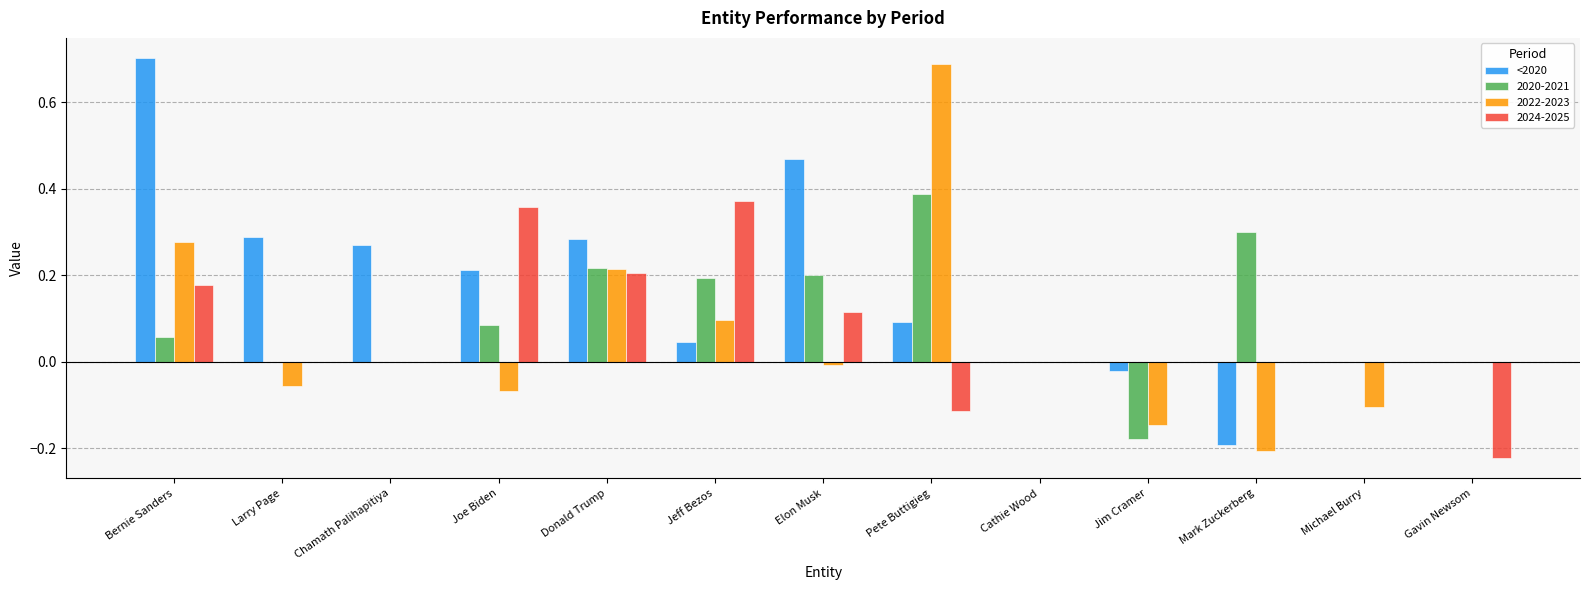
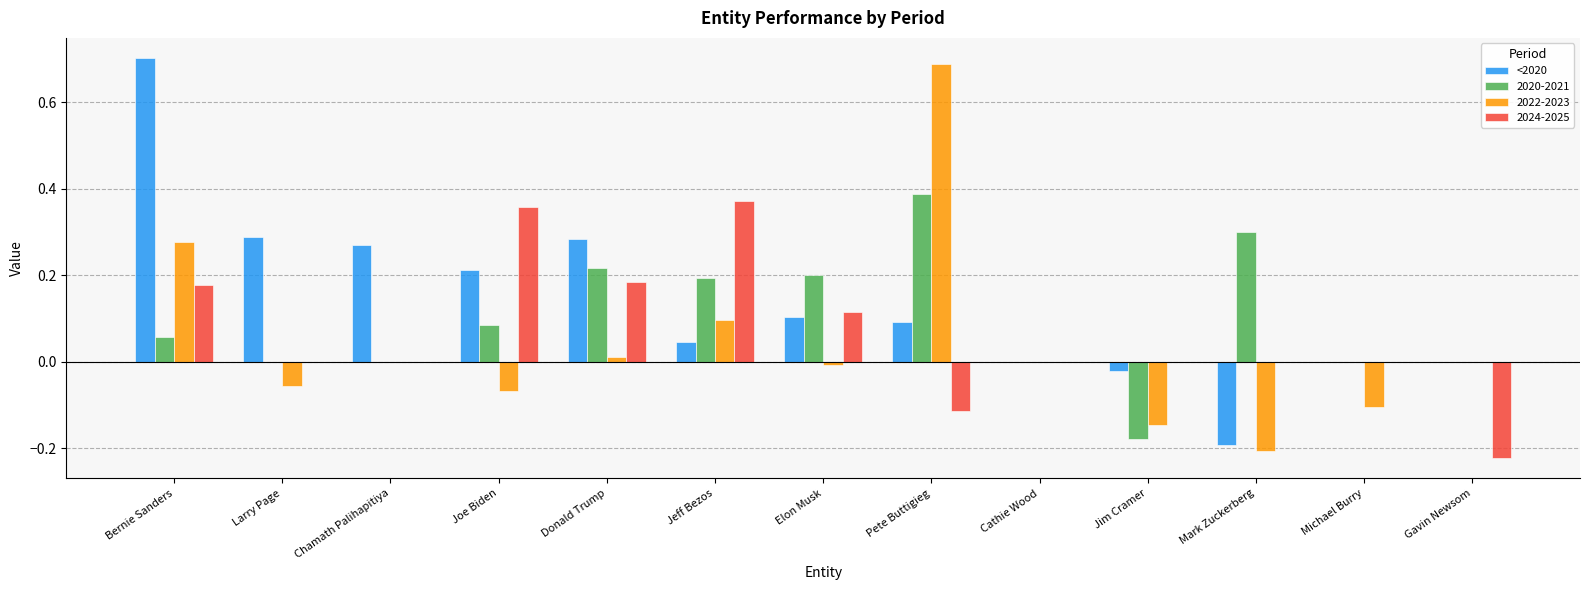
2022-2023, Donald Trump: 0.21 -> 0.01
2024-2025, Donald Trump: 0.21 -> 0.18
<2020, Elon Musk: 0.47 -> 0.10
